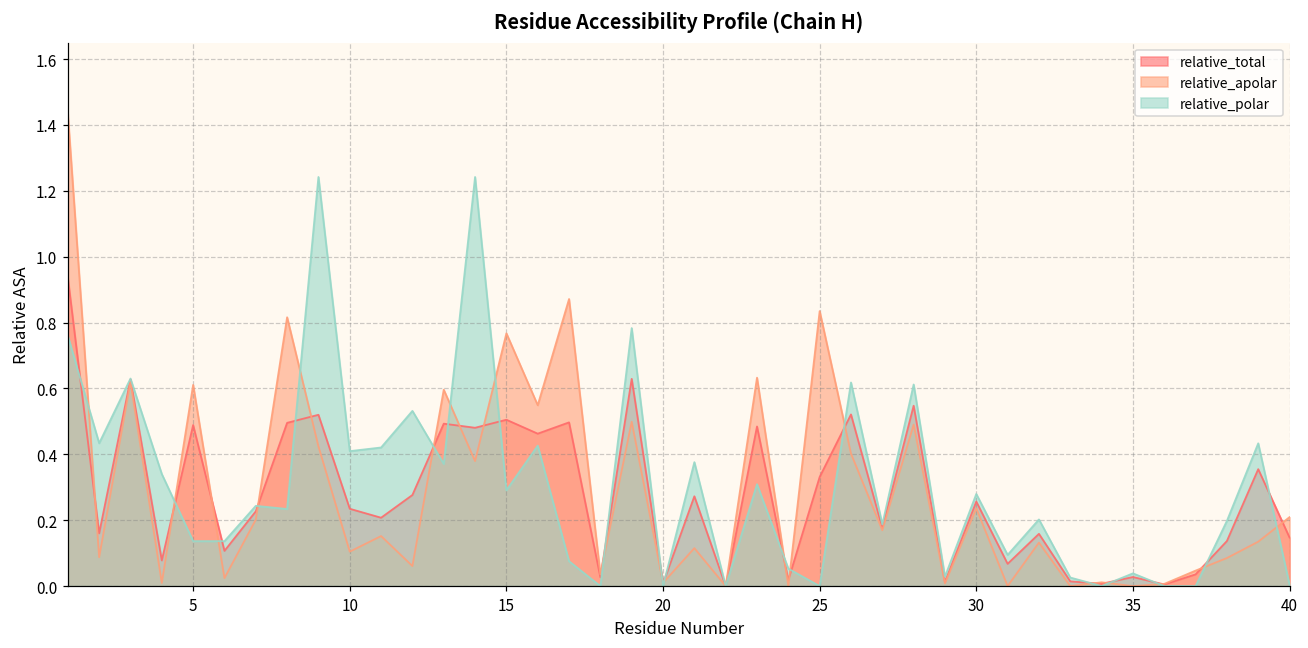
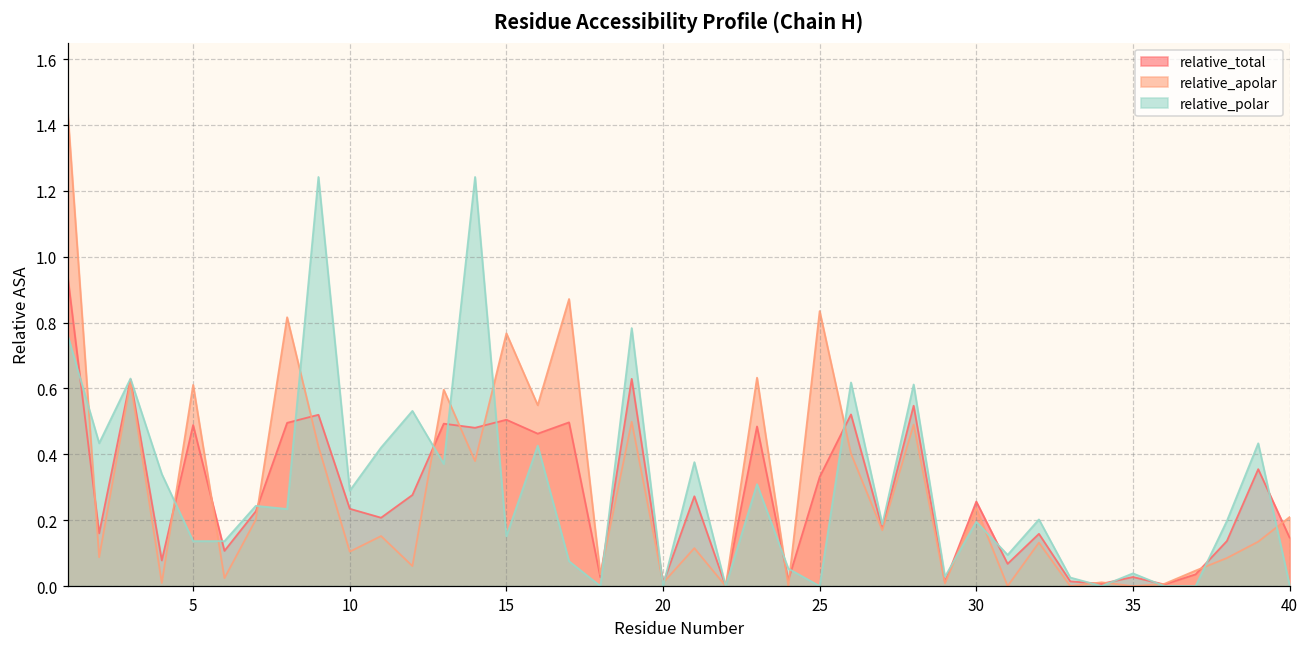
relative_polar, 10: 0.41 -> 0.29
relative_polar, 15: 0.29 -> 0.15
relative_polar, 30: 0.28 -> 0.20
